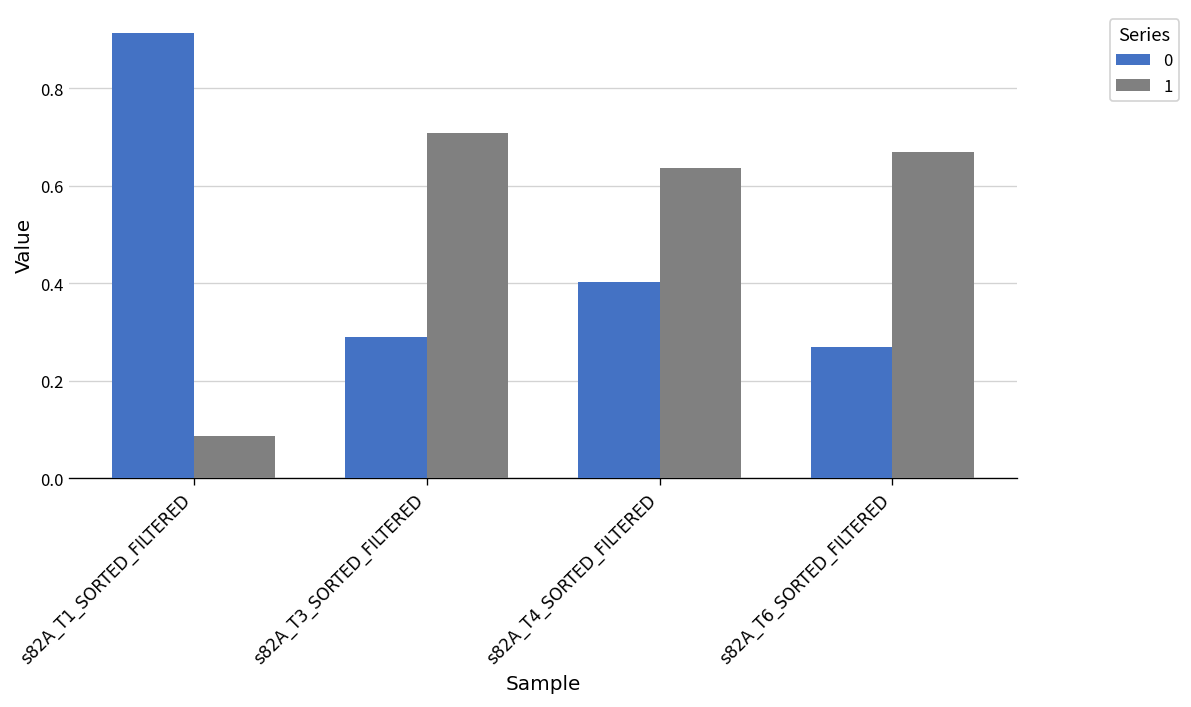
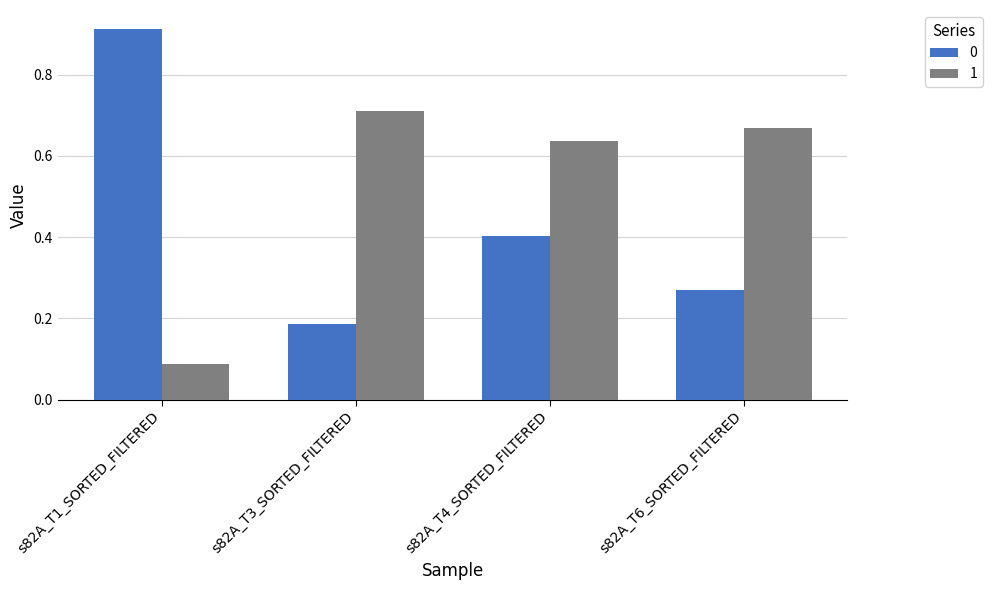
0, s82A_T3_SORTED_FILTERED: 0.29 -> 0.19
